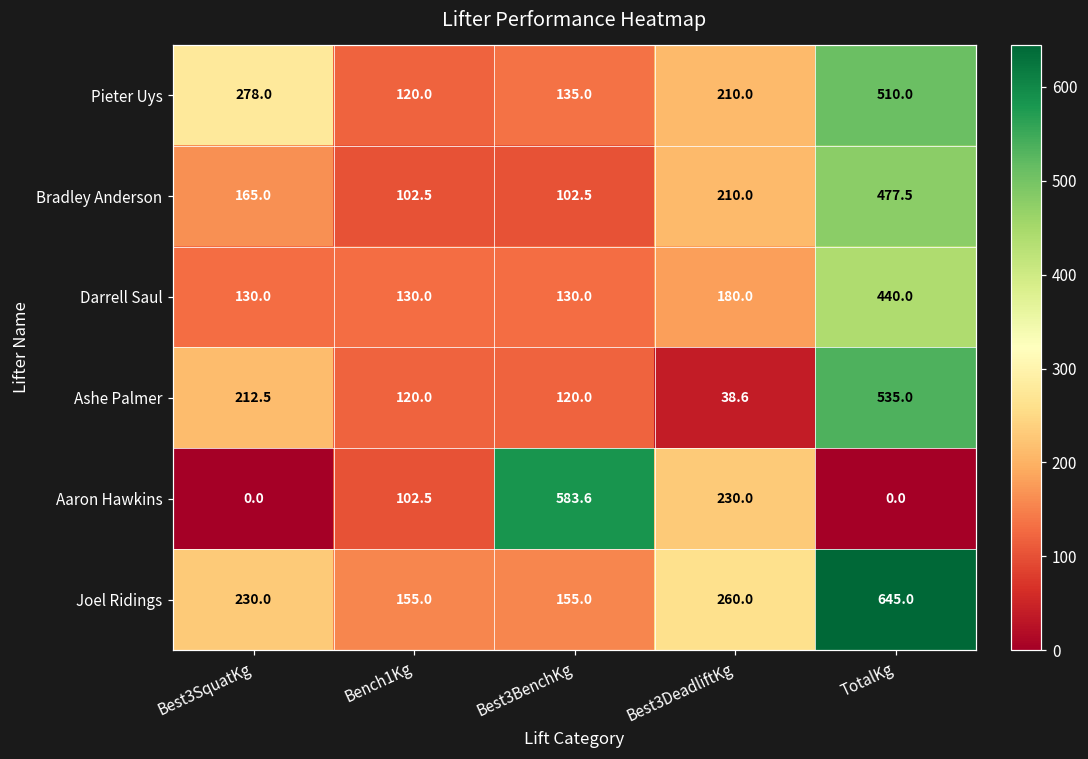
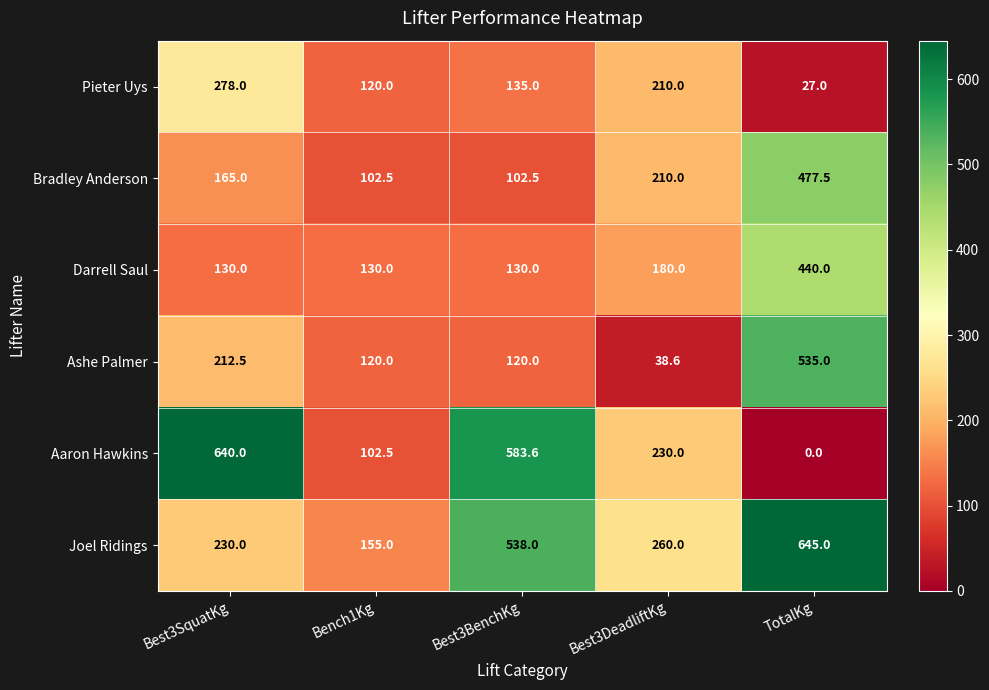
Pieter Uys, TotalKg: 510.0 -> 27.0
Aaron Hawkins, Best3SquatKg: 0.0 -> 640.0
Joel Ridings, Best3BenchKg: 155.0 -> 538.0
